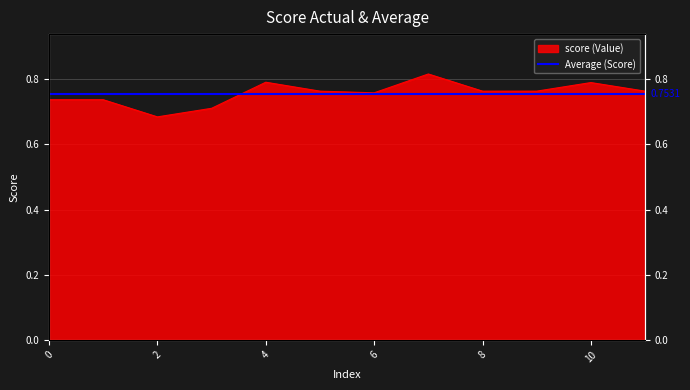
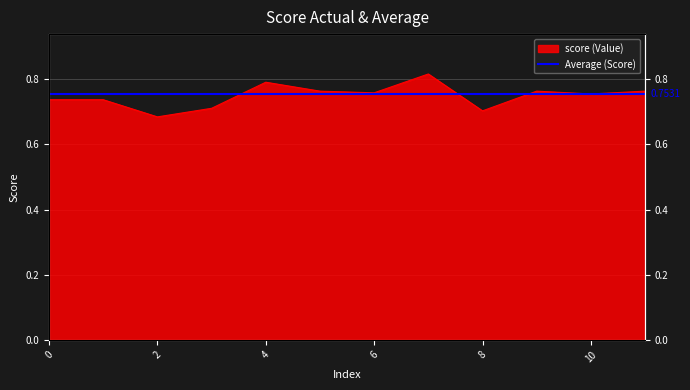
8: 0.76 -> 0.70
10: 0.79 -> 0.75
